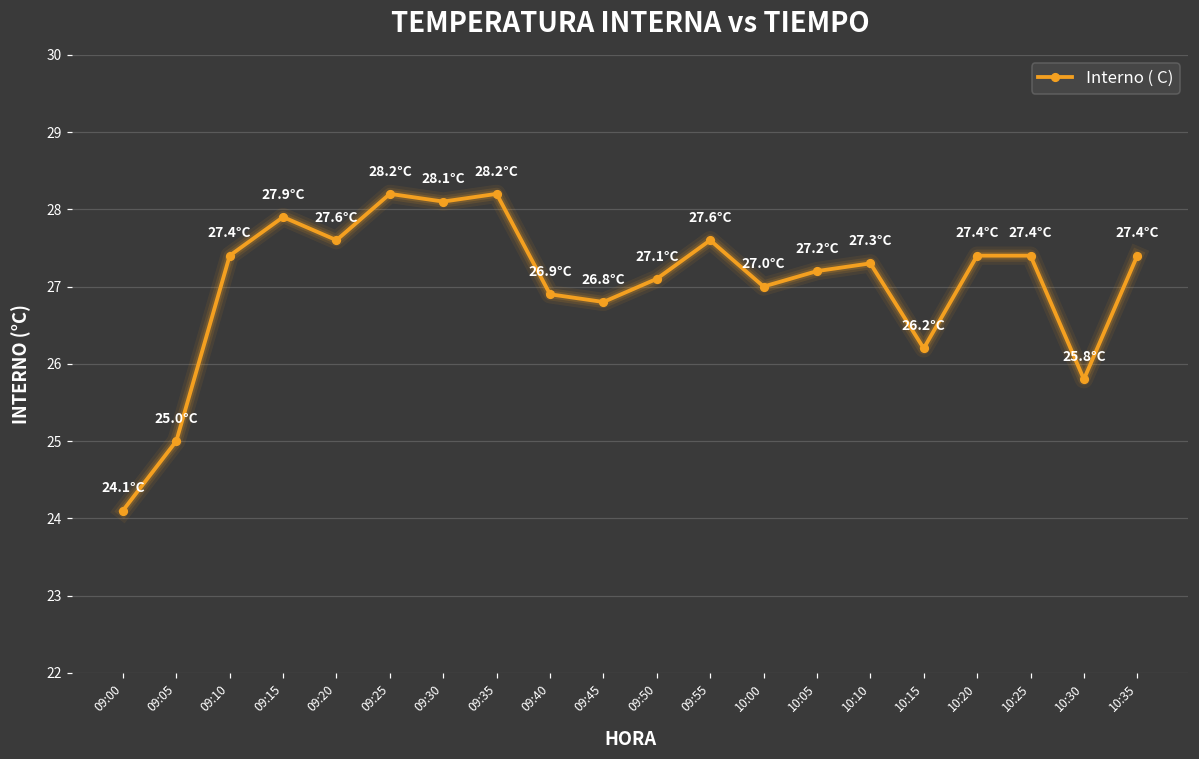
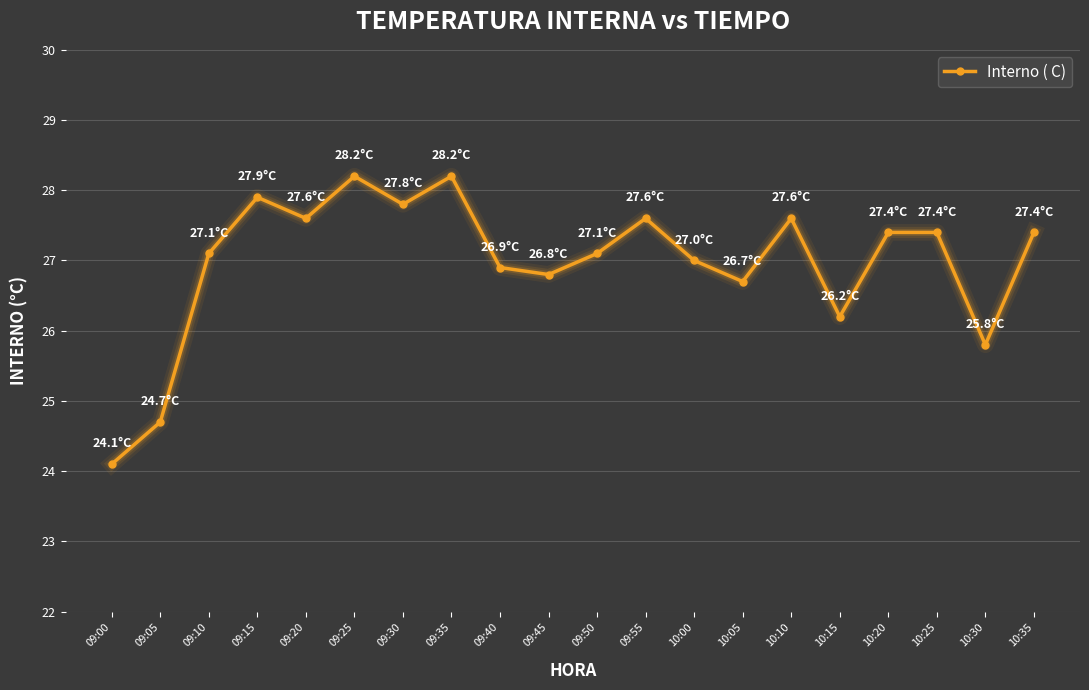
09:05: 25.0°C -> 24.7°C
09:10: 27.4°C -> 27.1°C
09:30: 28.1°C -> 27.8°C
10:05: 27.2°C -> 26.7°C
10:10: 27.3°C -> 27.6°C
